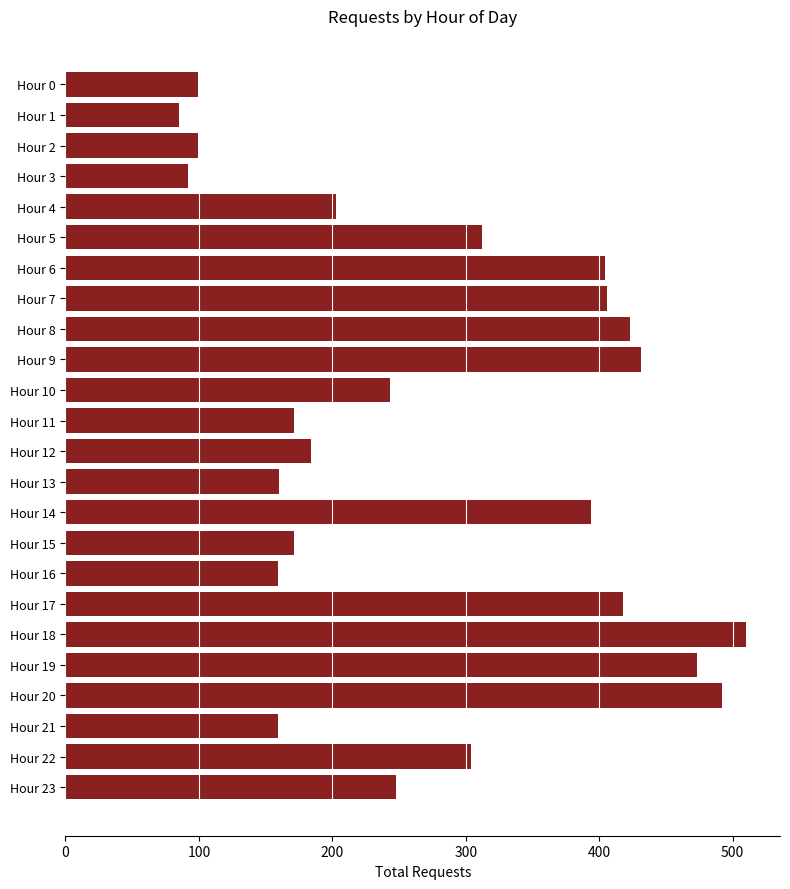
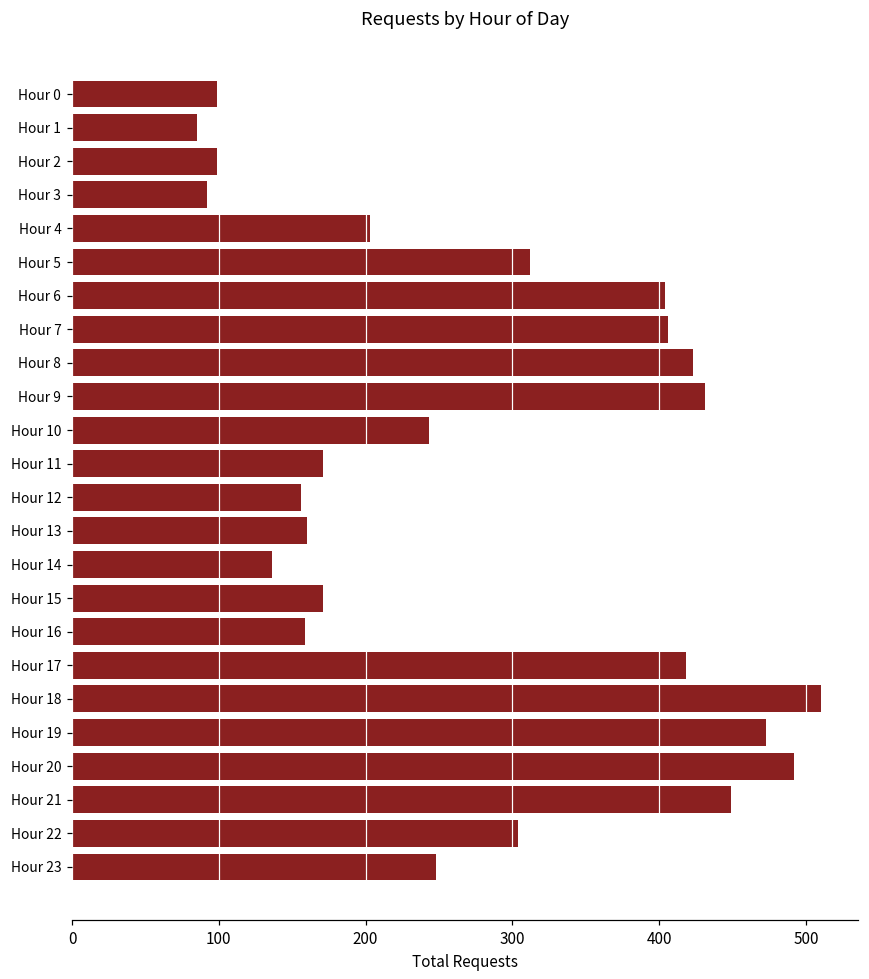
Hour 12: 184 -> 156
Hour 14: 394 -> 136
Hour 21: 159 -> 449
